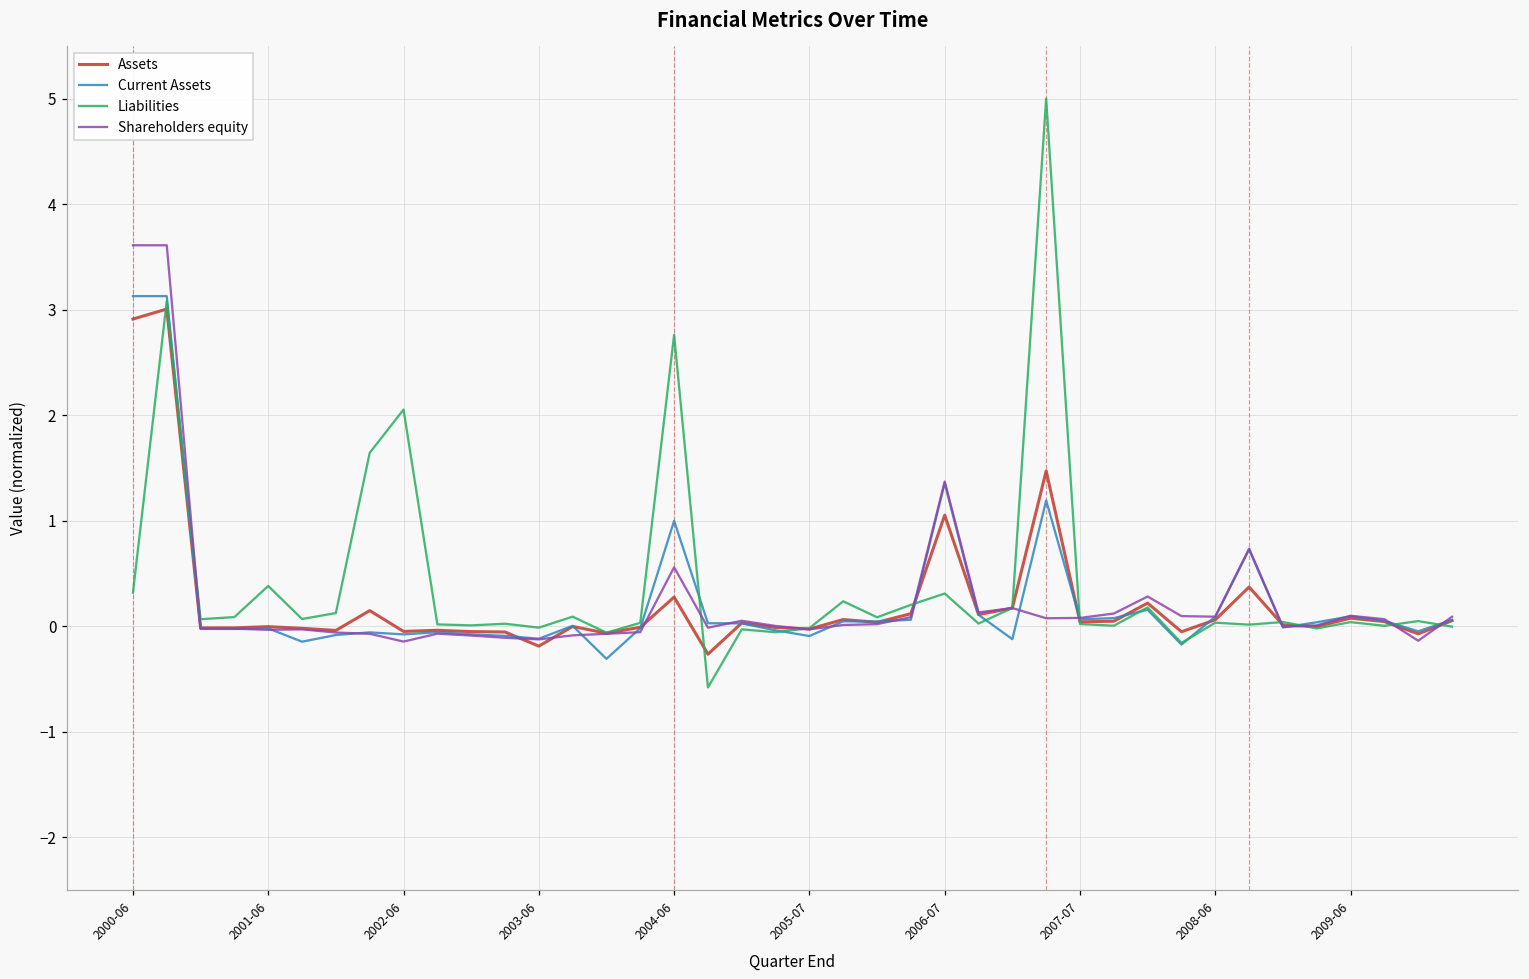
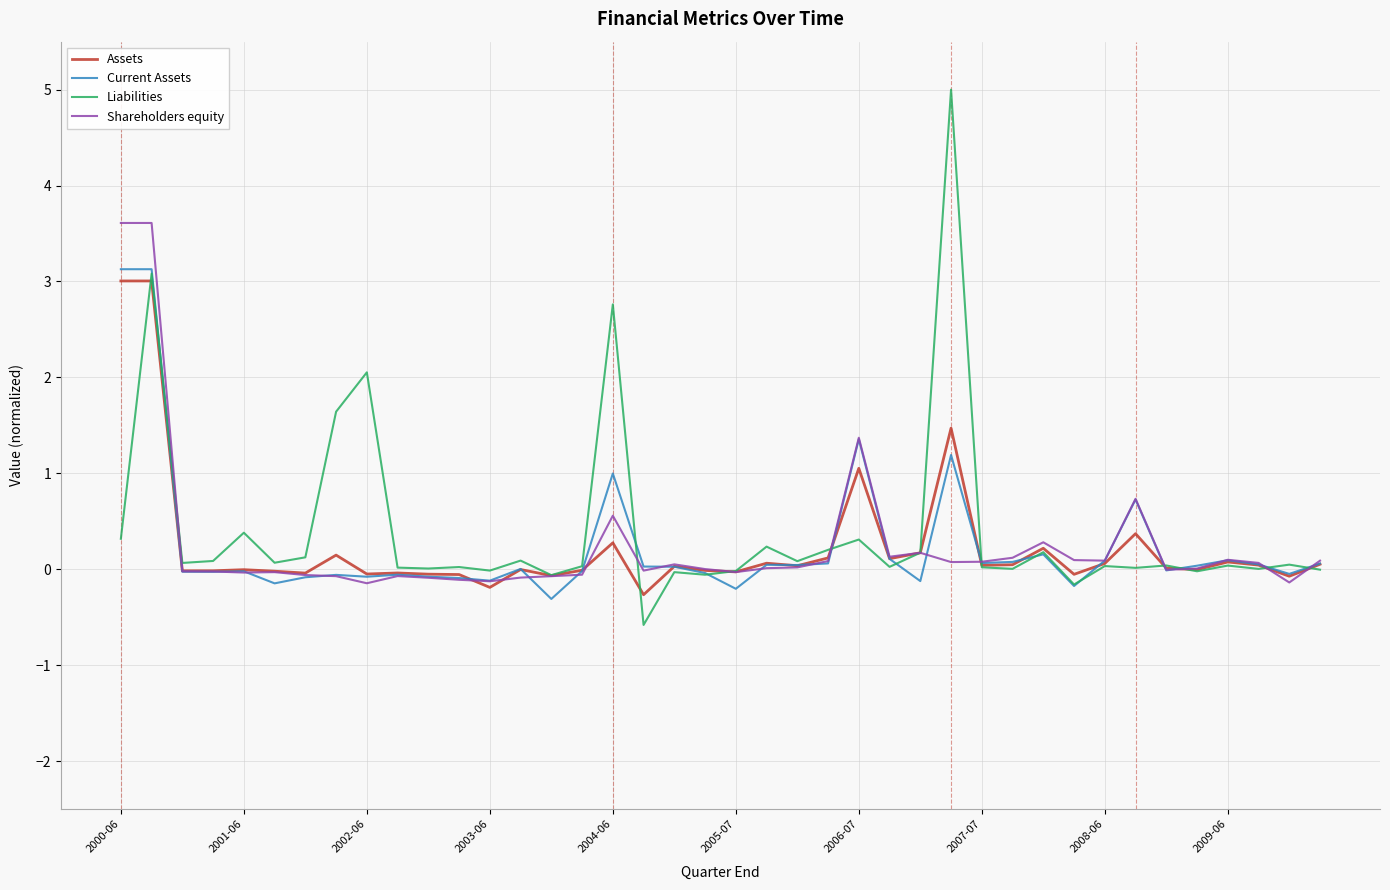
Assets, 2000-06: 2.9 -> 3.0
Current Assets, 2005-07: -0.1 -> -0.2
